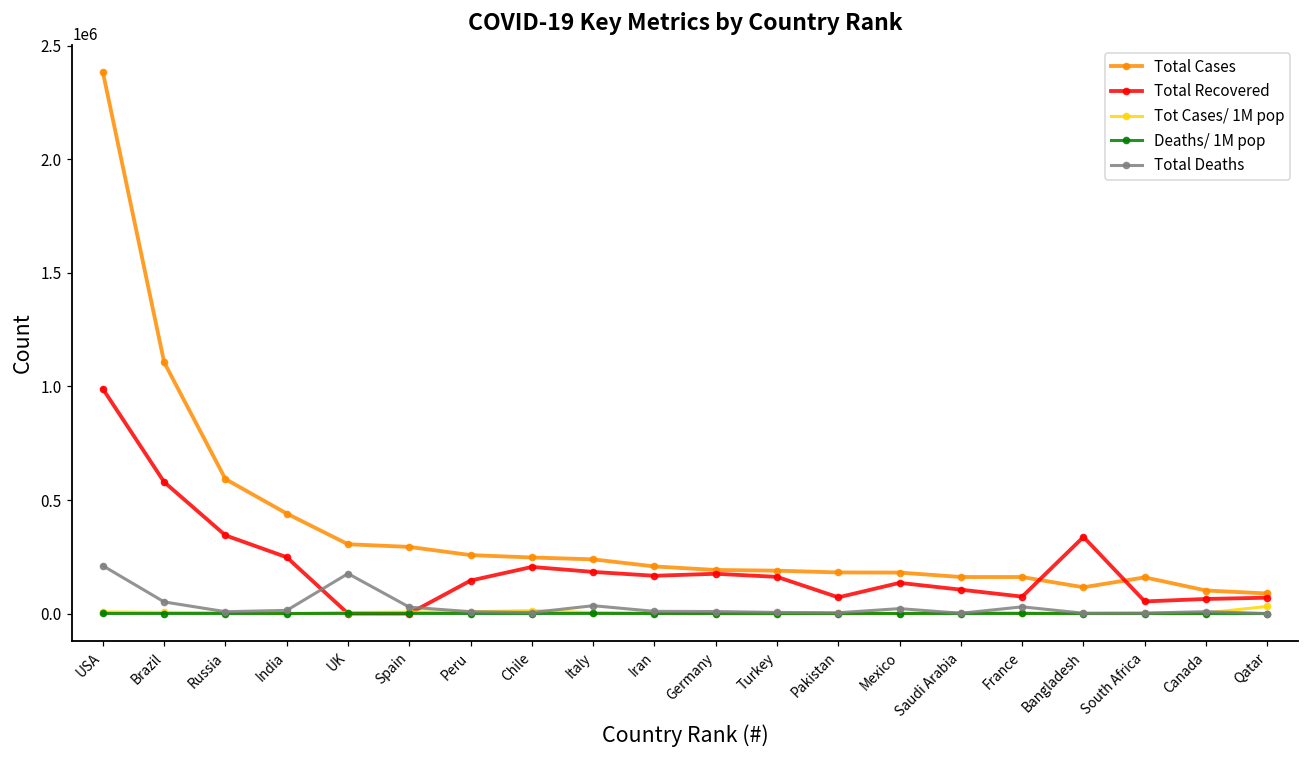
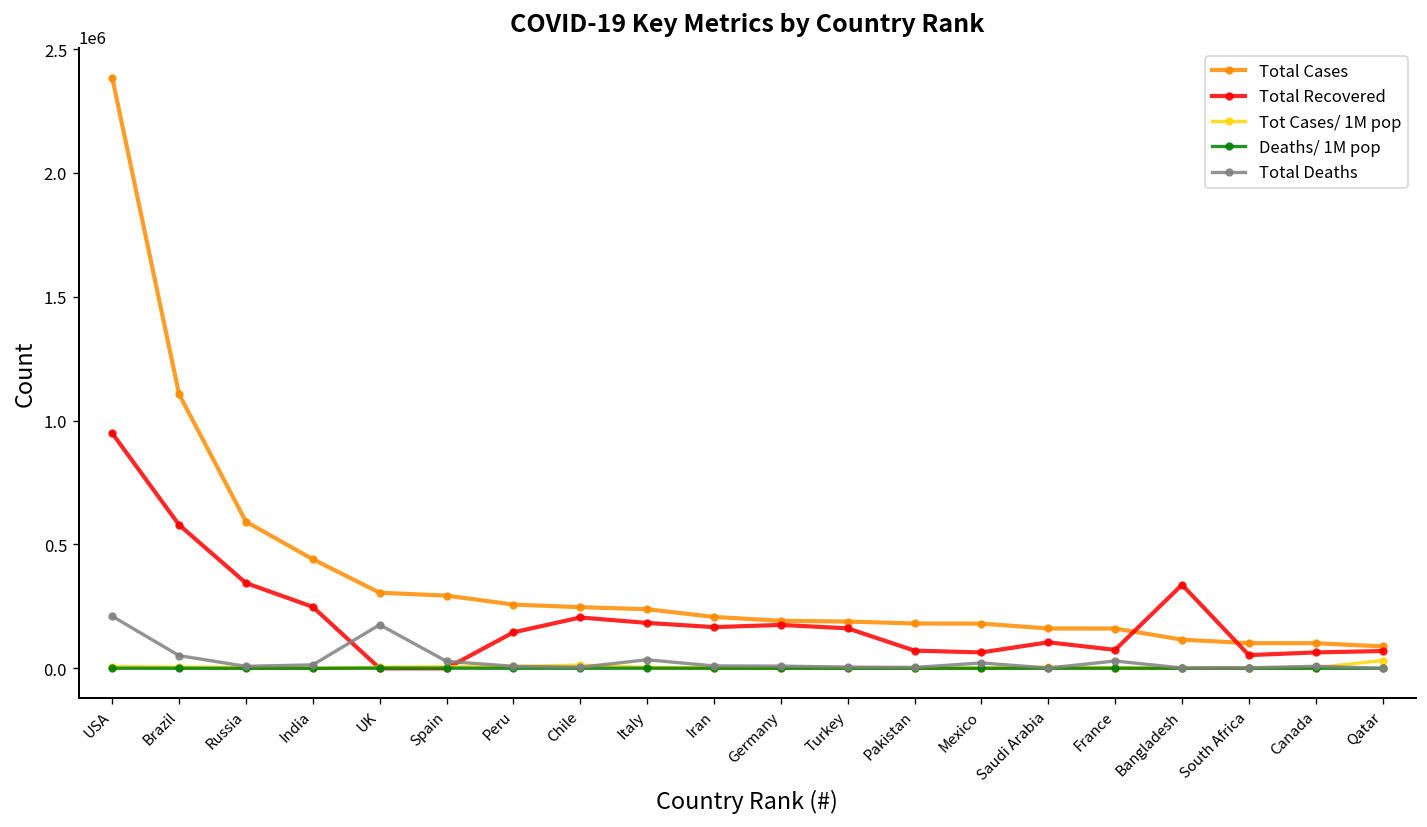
Total Recovered, USA: 990000 -> 950000
Total Recovered, Mexico: 140000 -> 60000
Total Cases, South Africa: 160000 -> 100000
